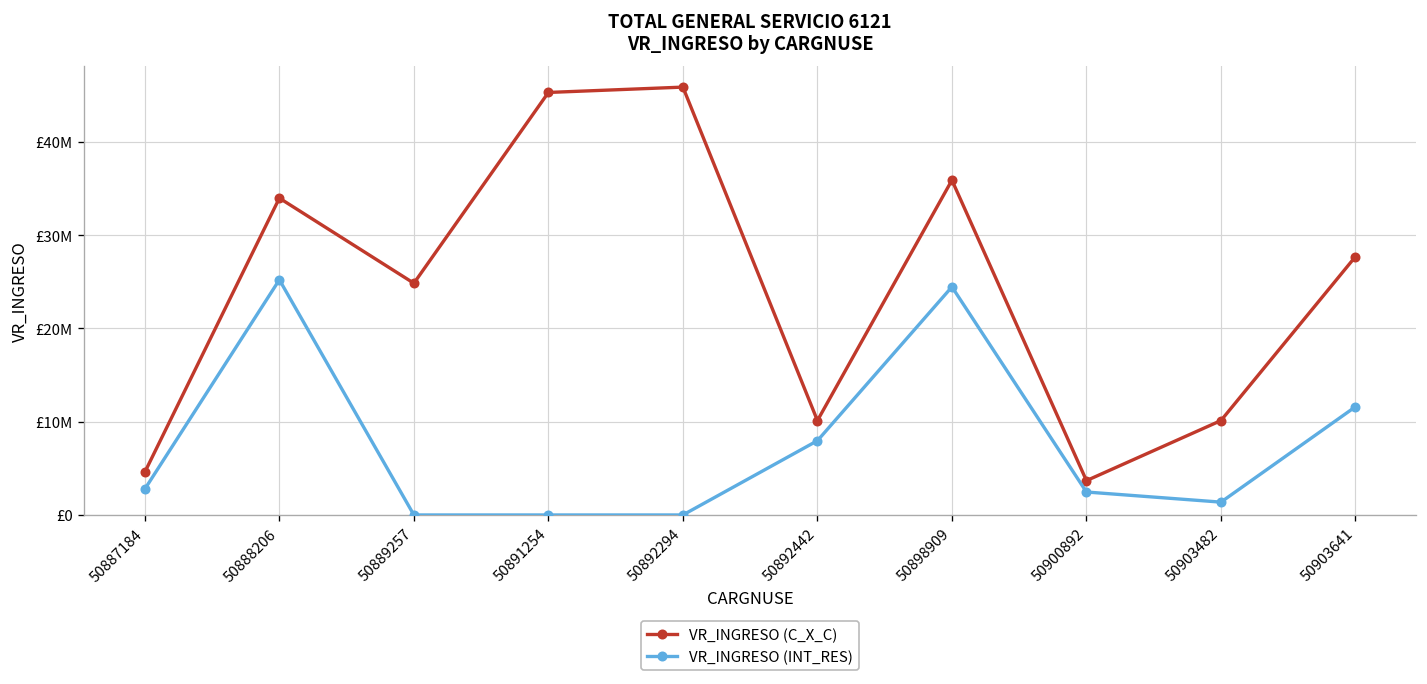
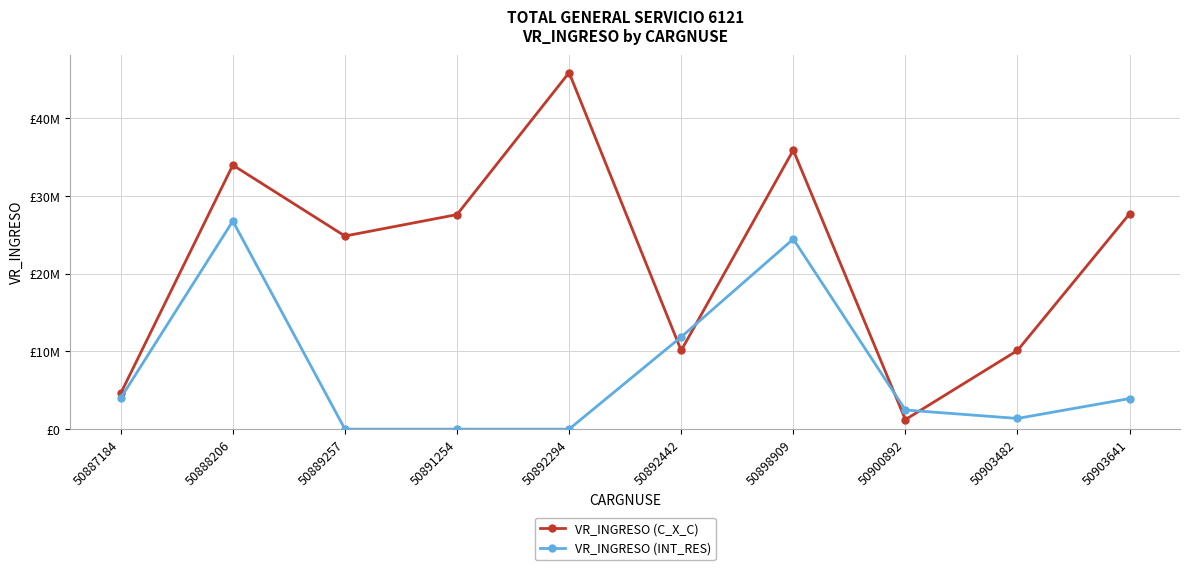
VR_INGRESO (INT_RES), 50887184: £3000000 -> £4000000
VR_INGRESO (INT_RES), 50888206: £25000000 -> £27000000
VR_INGRESO (C_X_C), 50891254: £45000000 -> £28000000
VR_INGRESO (INT_RES), 50892442: £8000000 -> £12000000
VR_INGRESO (C_X_C), 50900892: £4000000 -> £1000000
VR_INGRESO (INT_RES), 50903641: £12000000 -> £4000000
